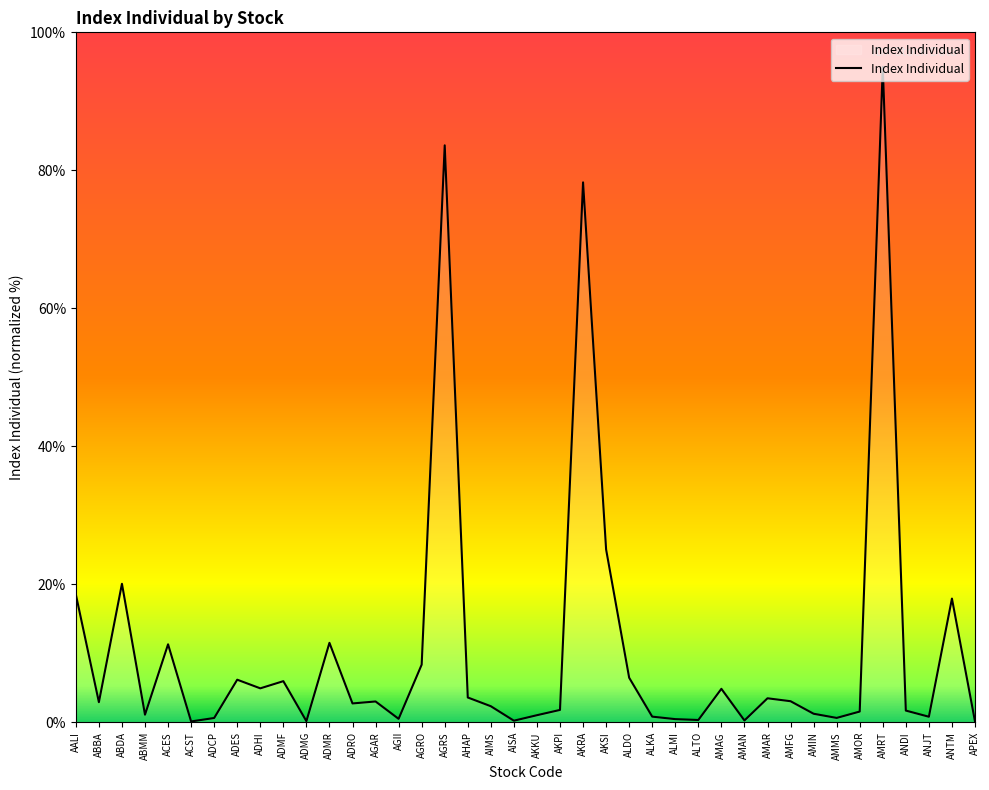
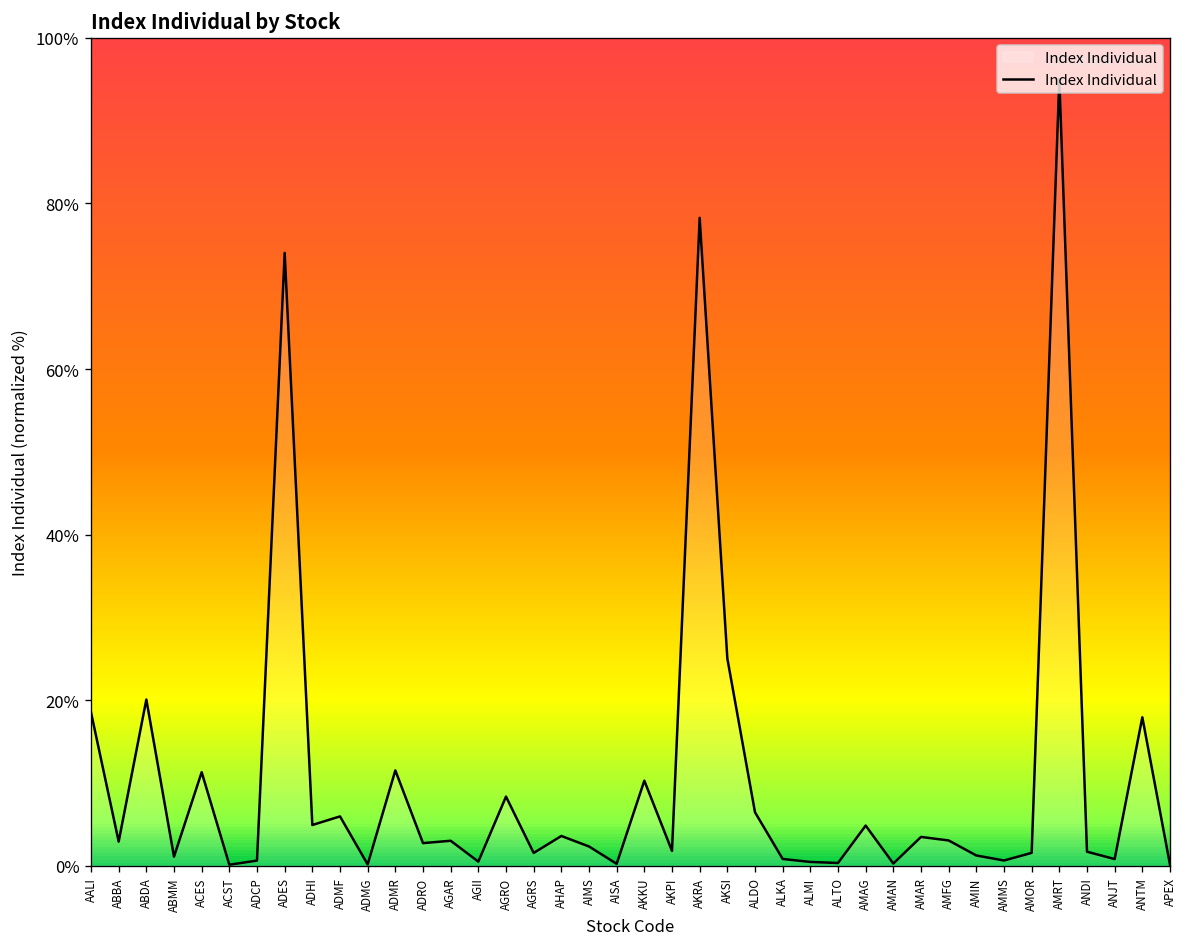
ADES: 6% -> 74%
AGRS: 84% -> 2%
AKKU: 1% -> 10%
